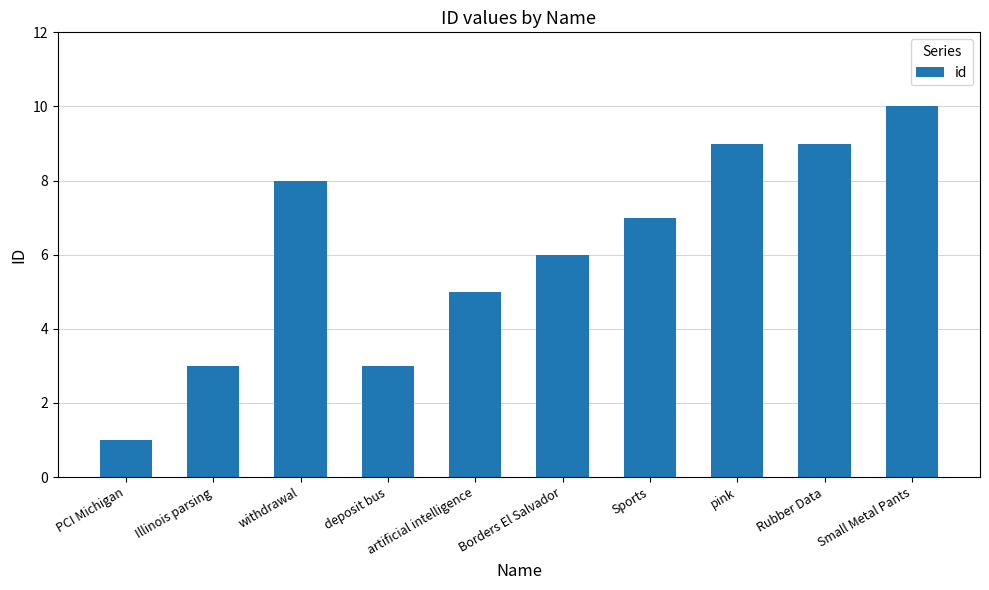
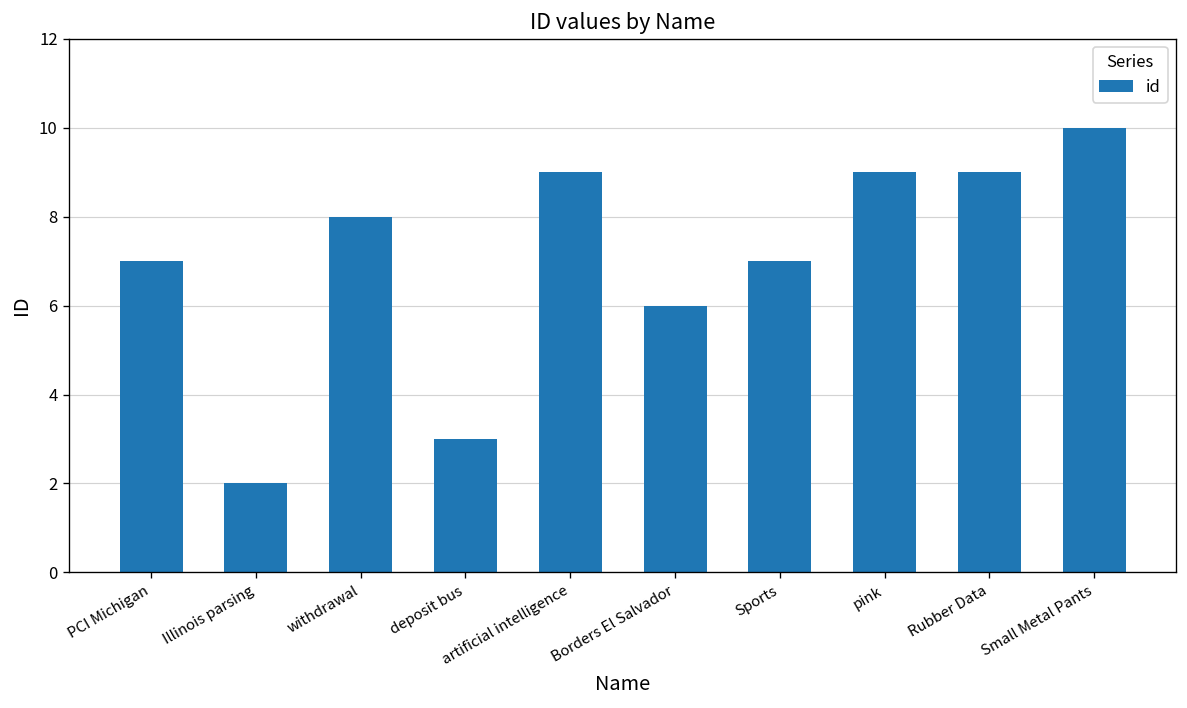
PCI Michigan: 1 -> 7
Illinois parsing: 3 -> 2
artificial intelligence: 5 -> 9
